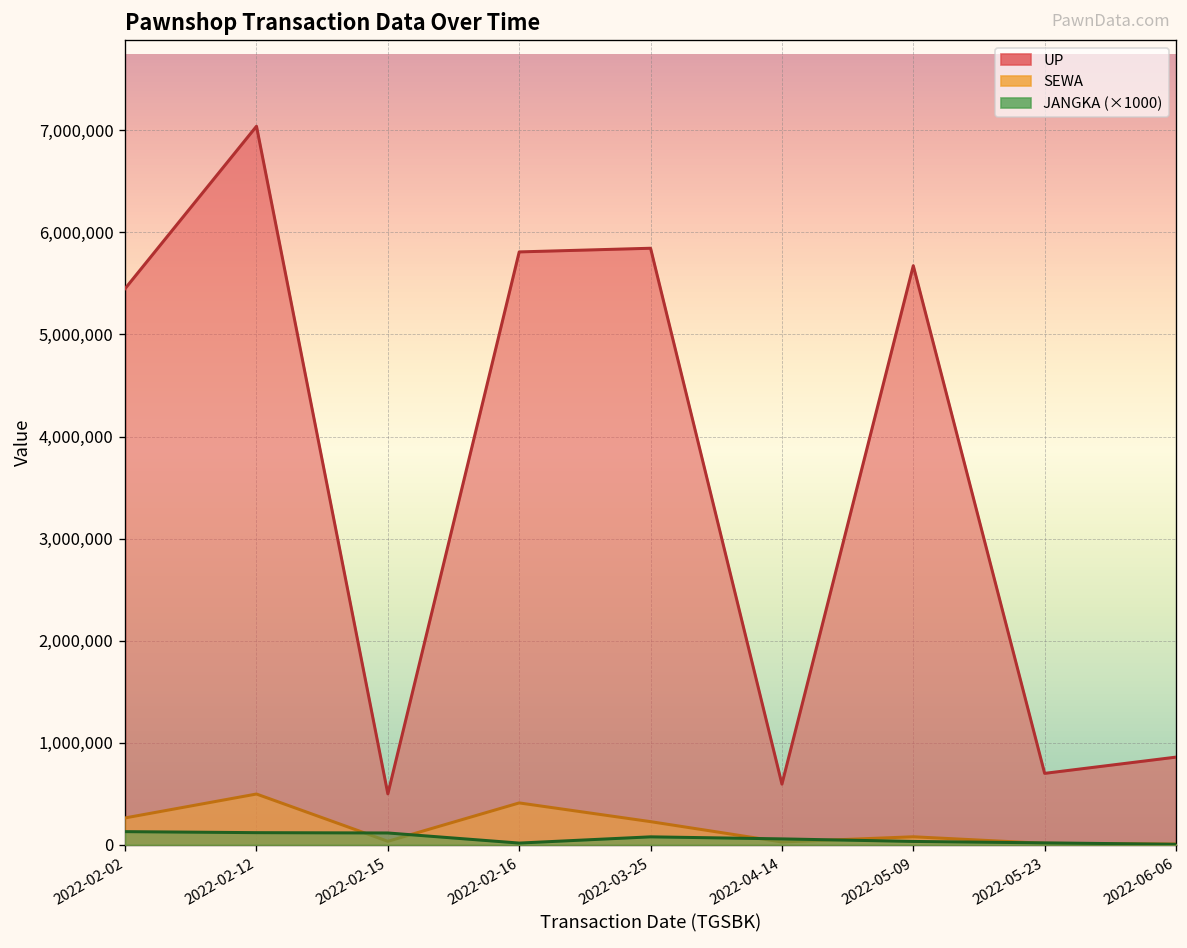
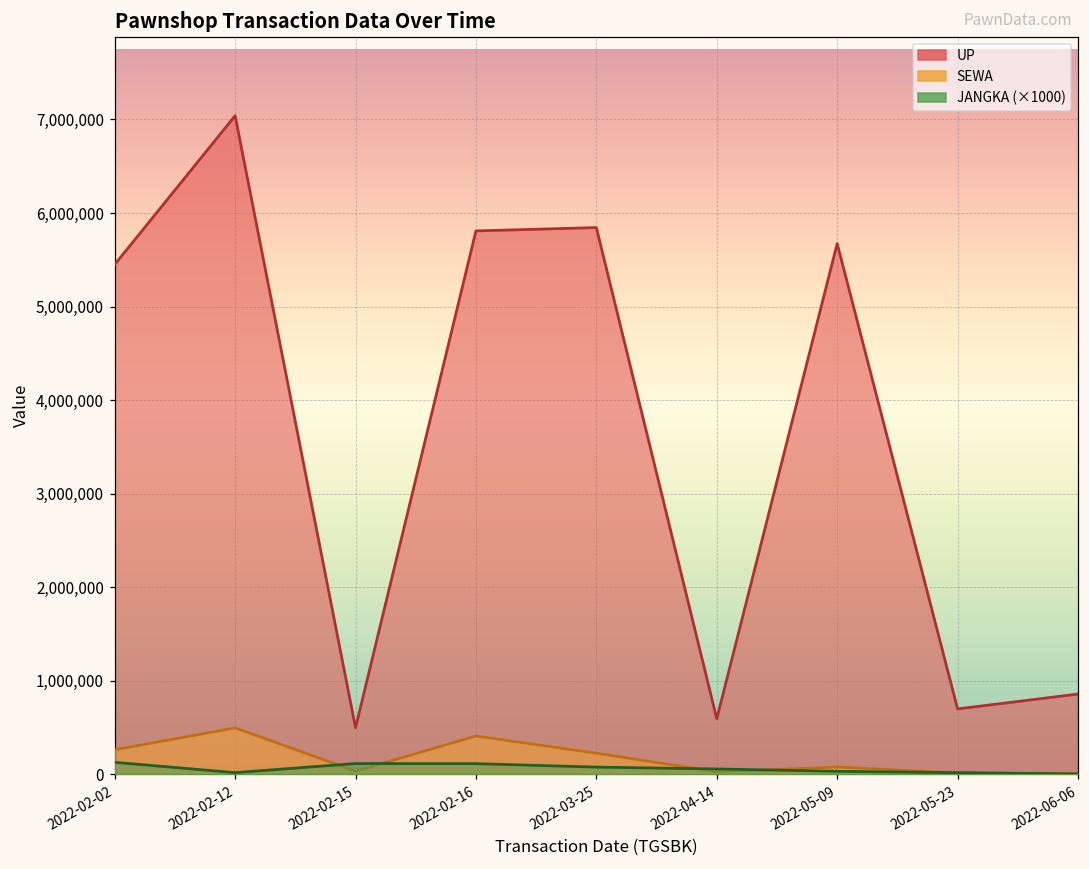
JANGKA (×1000), 2022-02-12: 100,000 -> 0
JANGKA (×1000), 2022-02-16: 0 -> 100,000
